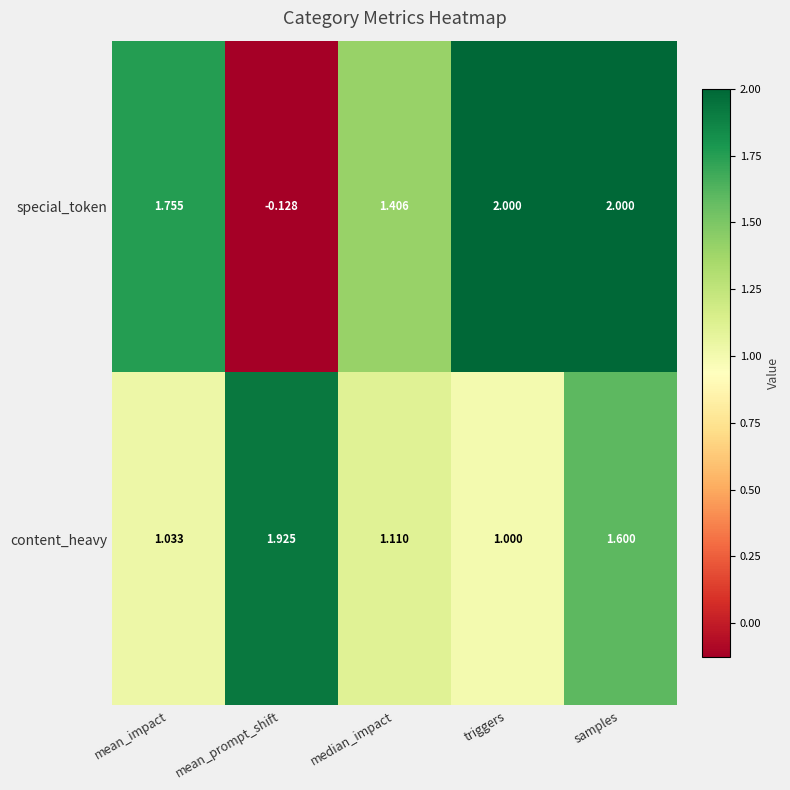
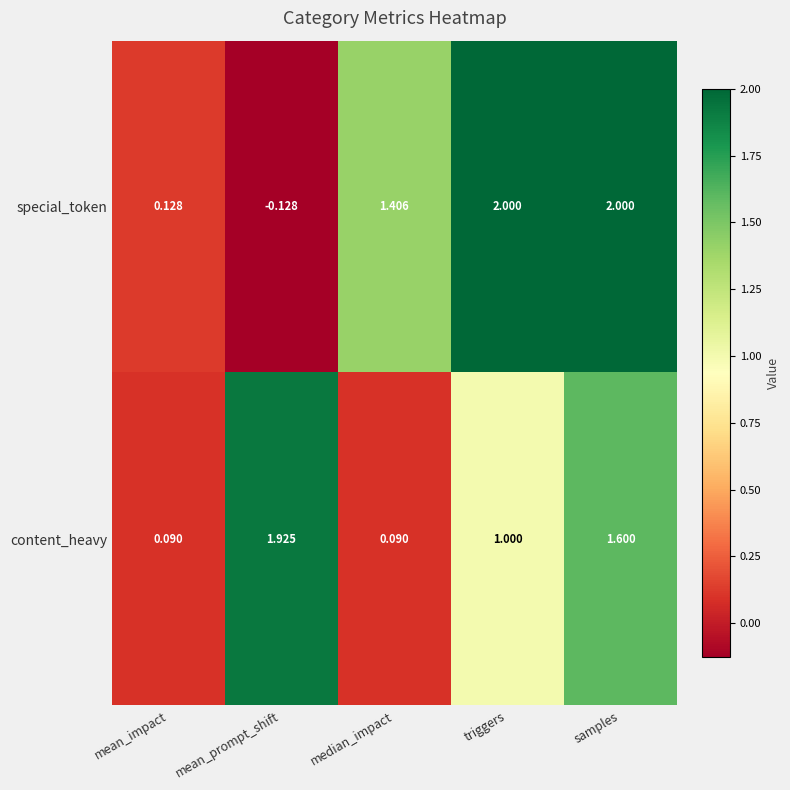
special_token, mean_impact: 1.755 -> 0.128
content_heavy, mean_impact: 1.033 -> 0.090
content_heavy, median_impact: 1.110 -> 0.090
